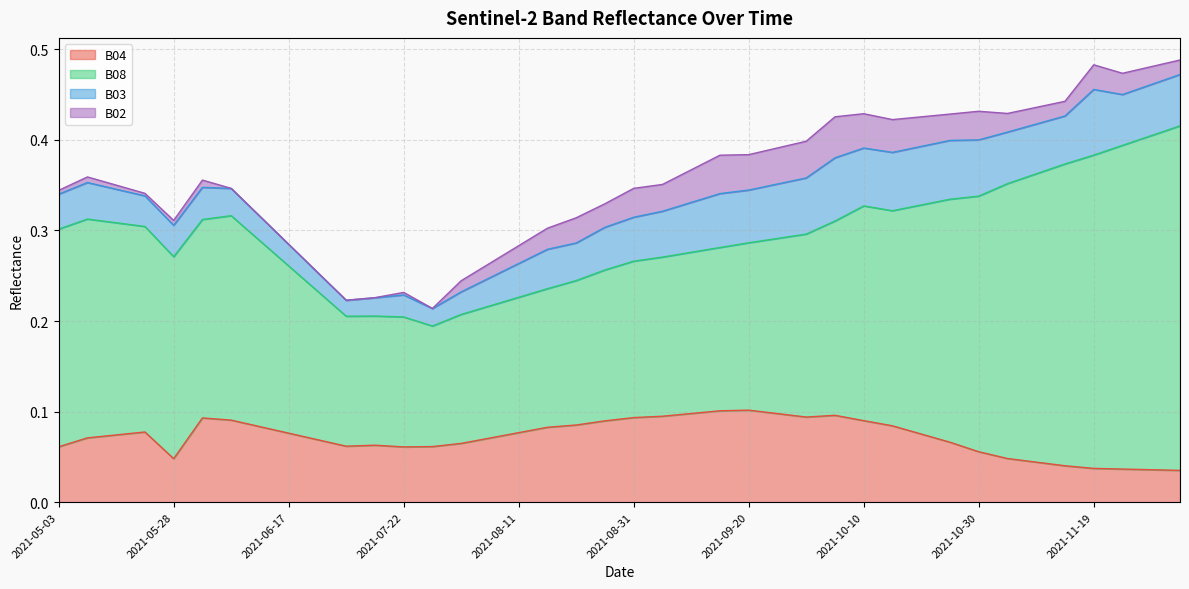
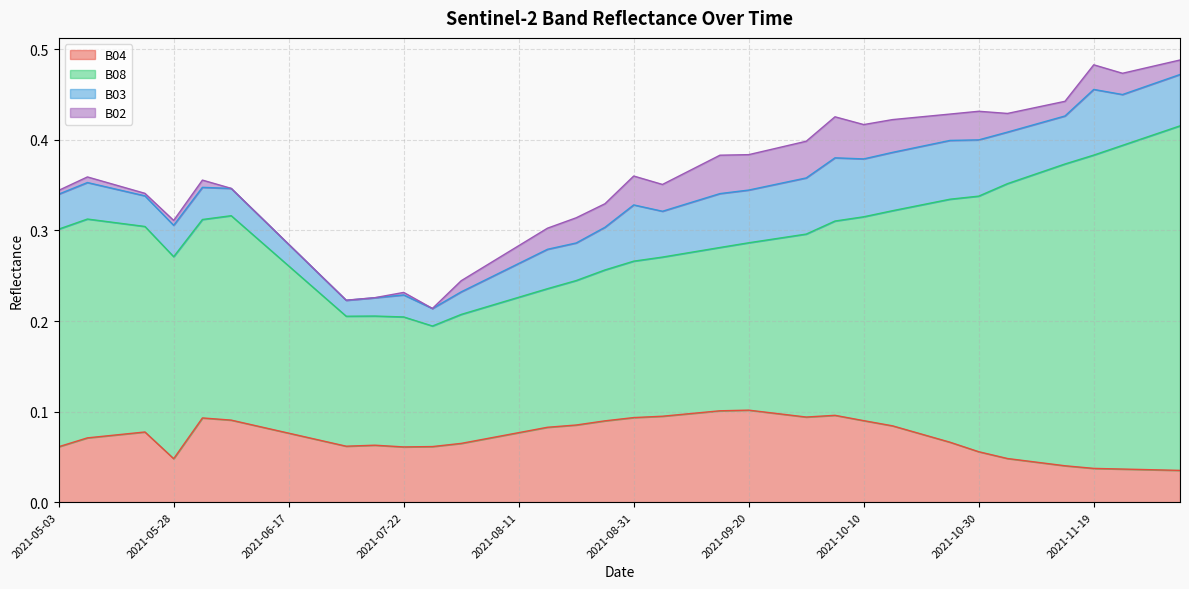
B03, 2021-08-31: 0.05 -> 0.06
B08, 2021-10-10: 0.24 -> 0.23
